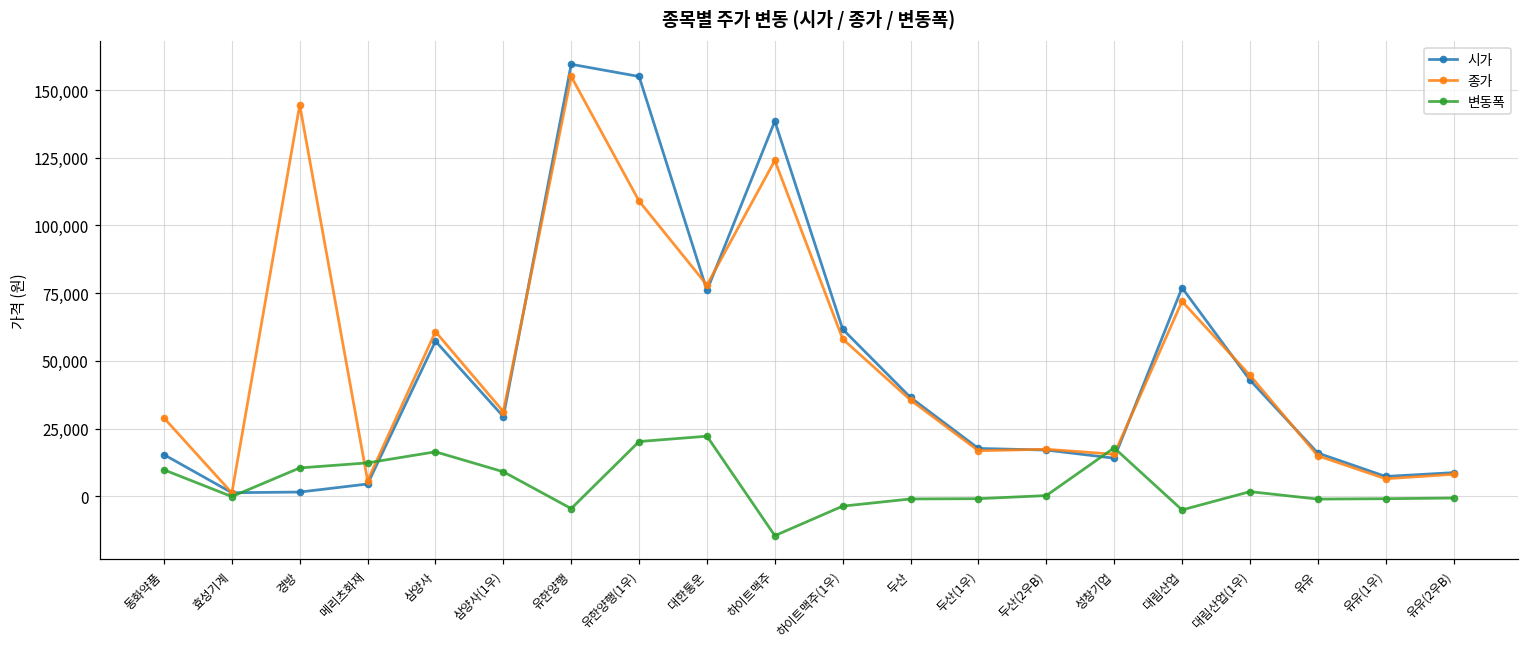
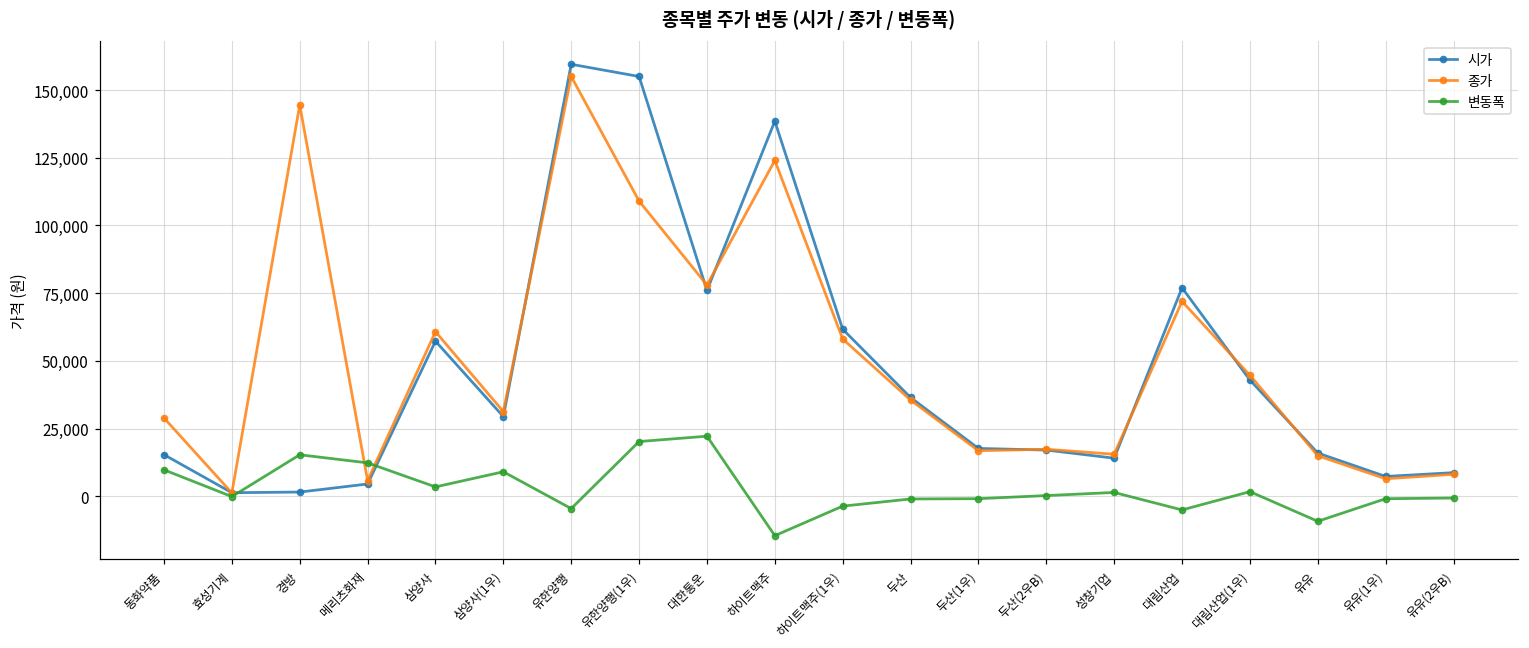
변동폭, 경방: 11,000 -> 15,000
변동폭, 삼양사: 16,000 -> 4,000
변동폭, 성창기업: 18,000 -> 1,000
변동폭, 유유: -1,000 -> -9,000
